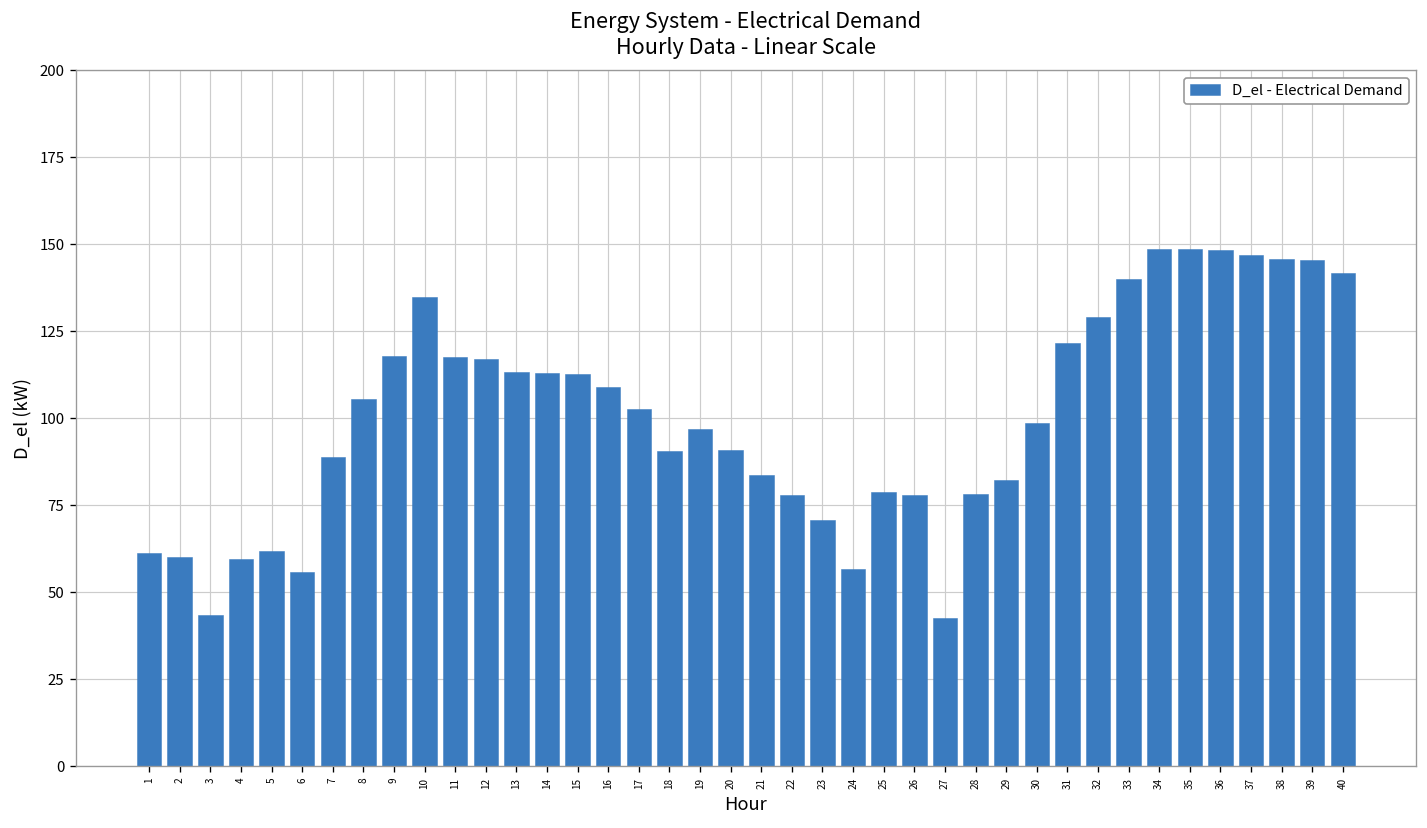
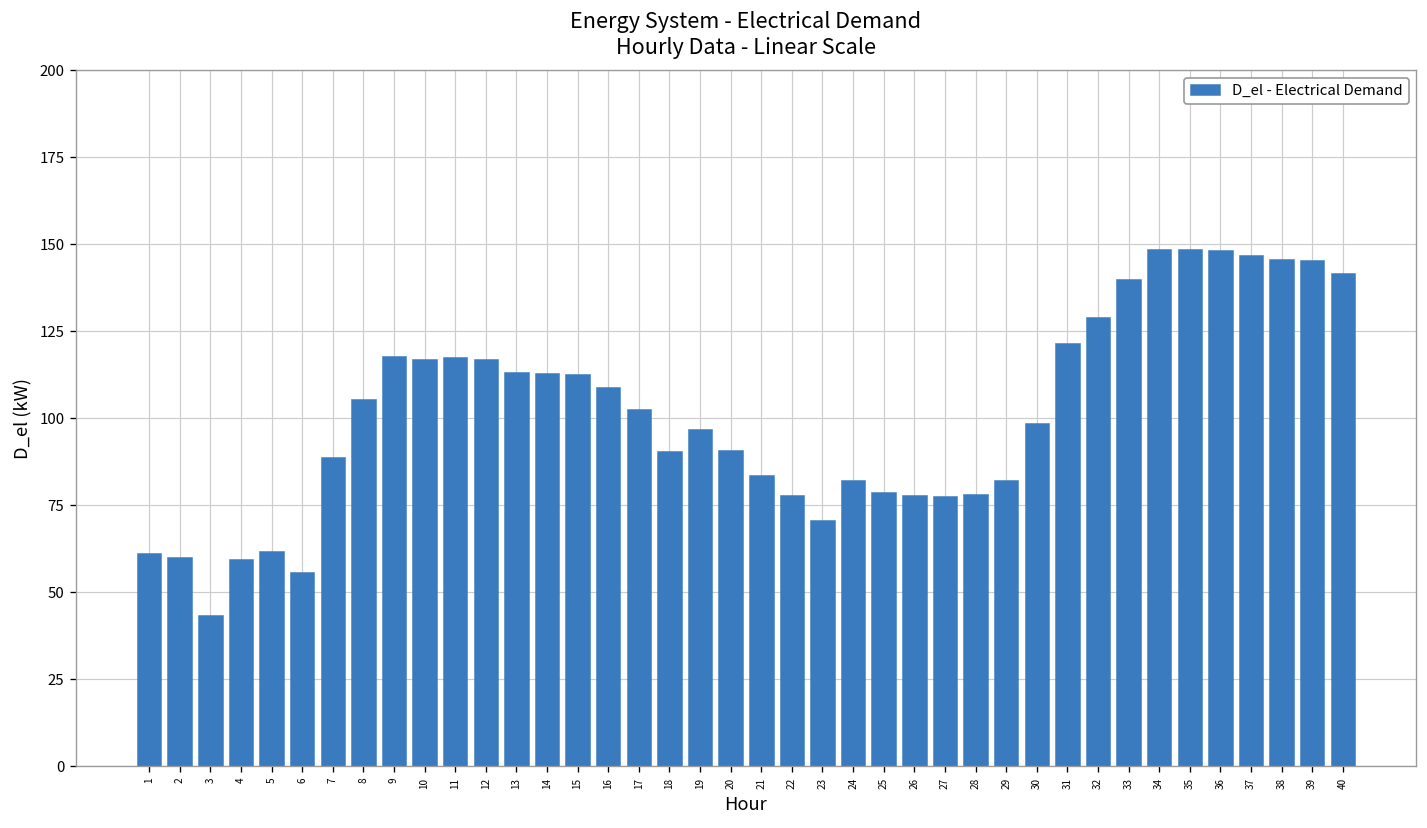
10: 135 -> 117
24: 57 -> 82
27: 43 -> 78
